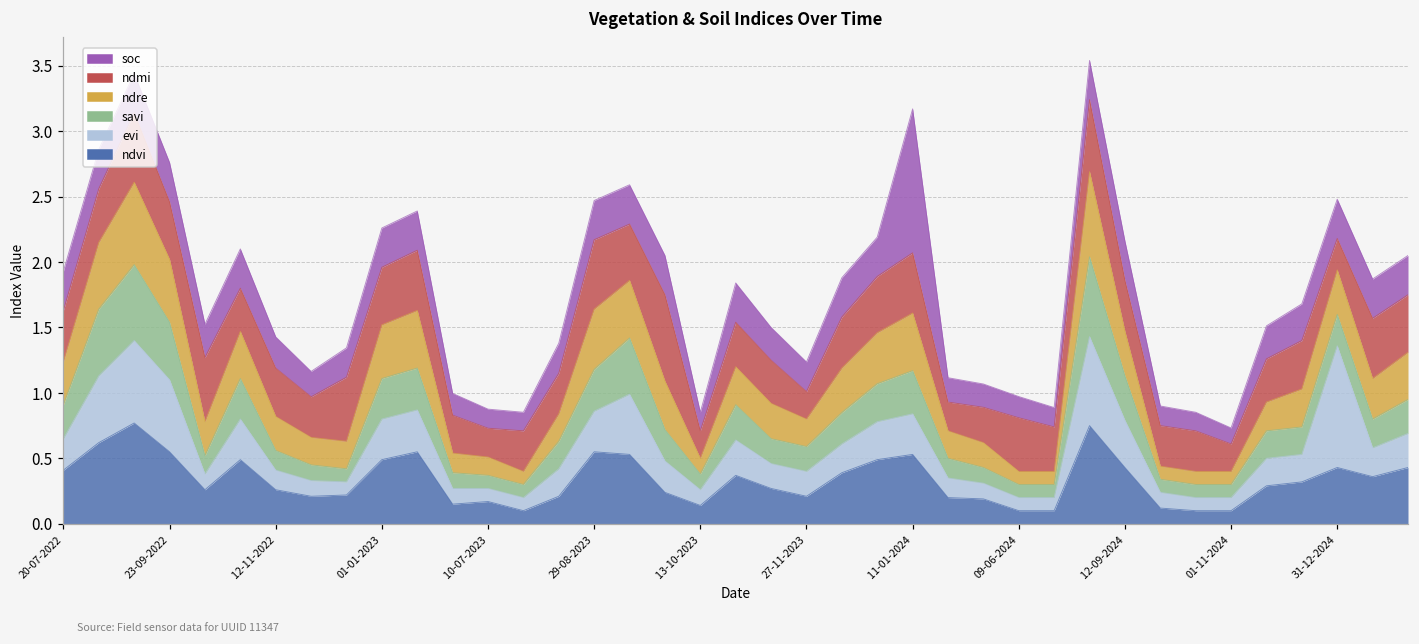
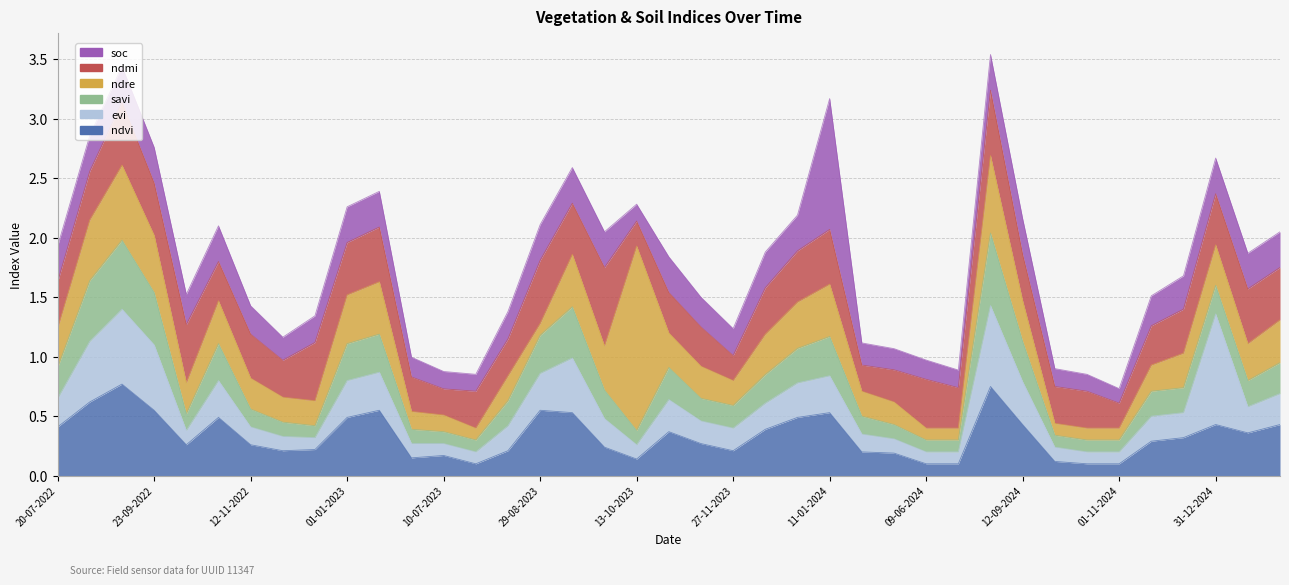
ndre, 29-08-2023: 0.46 -> 0.10
ndre, 13-10-2023: 0.12 -> 1.55
ndmi, 31-12-2024: 0.24 -> 0.43
